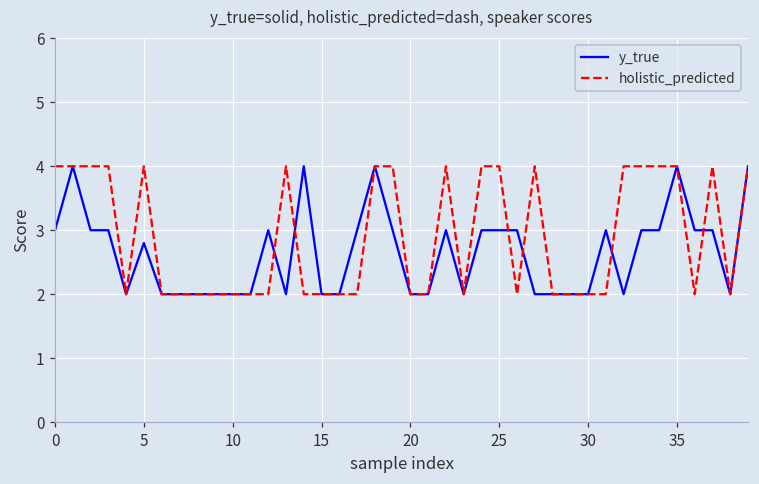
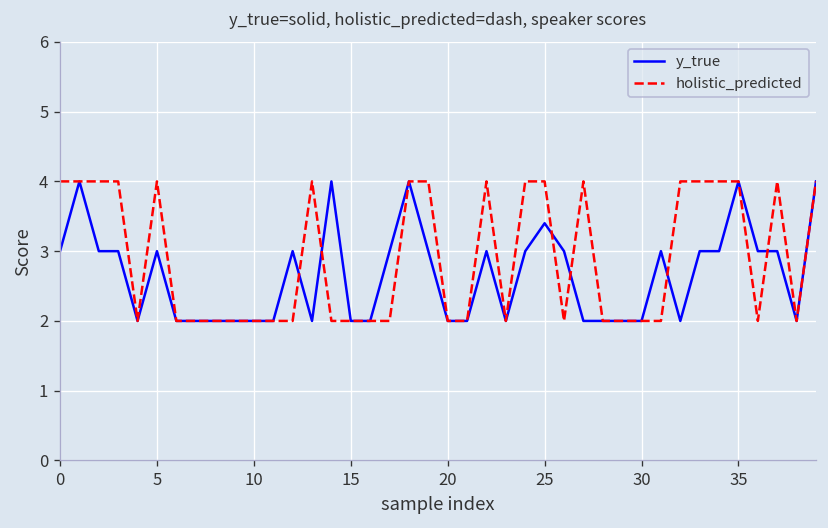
y_true, 5: 2.8 -> 3.0
y_true, 25: 3.0 -> 3.4
